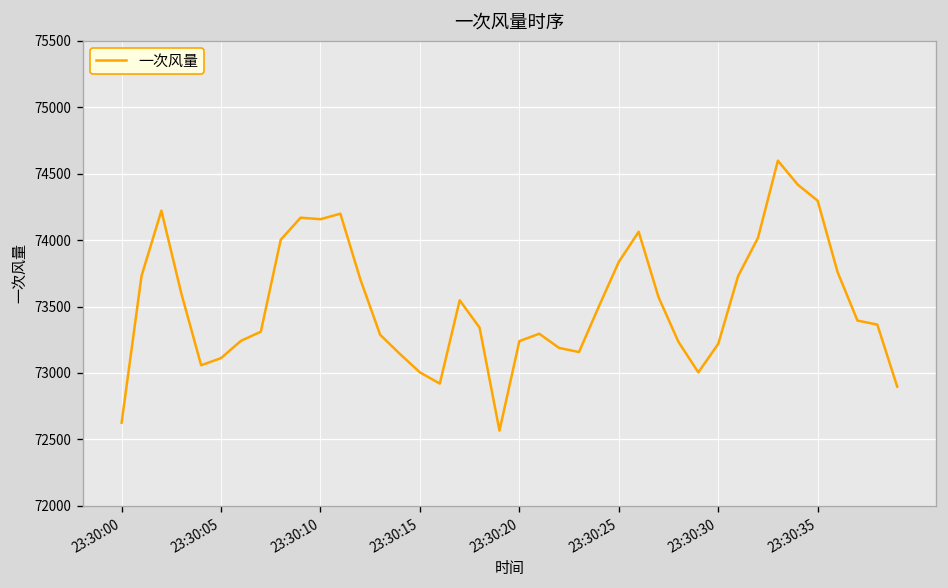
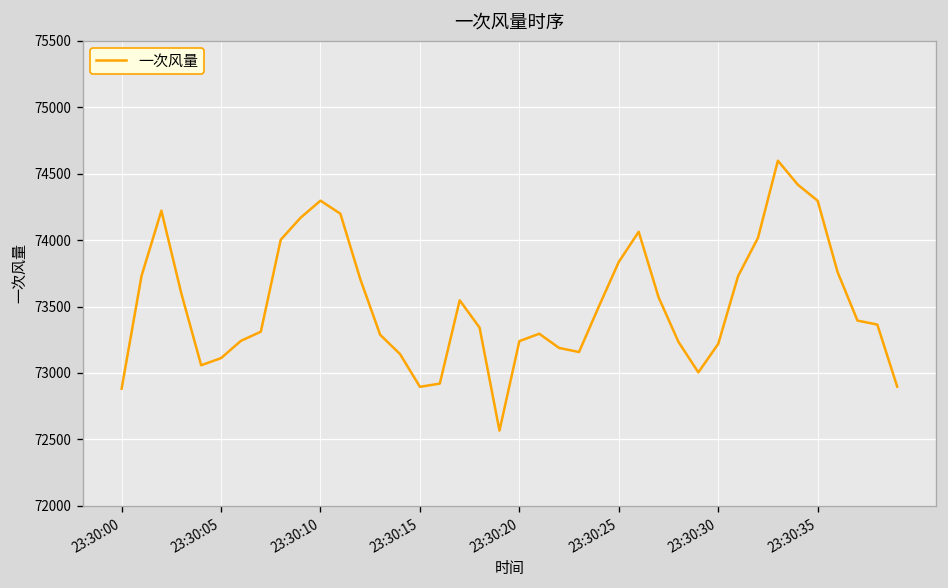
23:30:00: 72630 -> 72880
23:30:10: 74160 -> 74300
23:30:15: 73000 -> 72900
